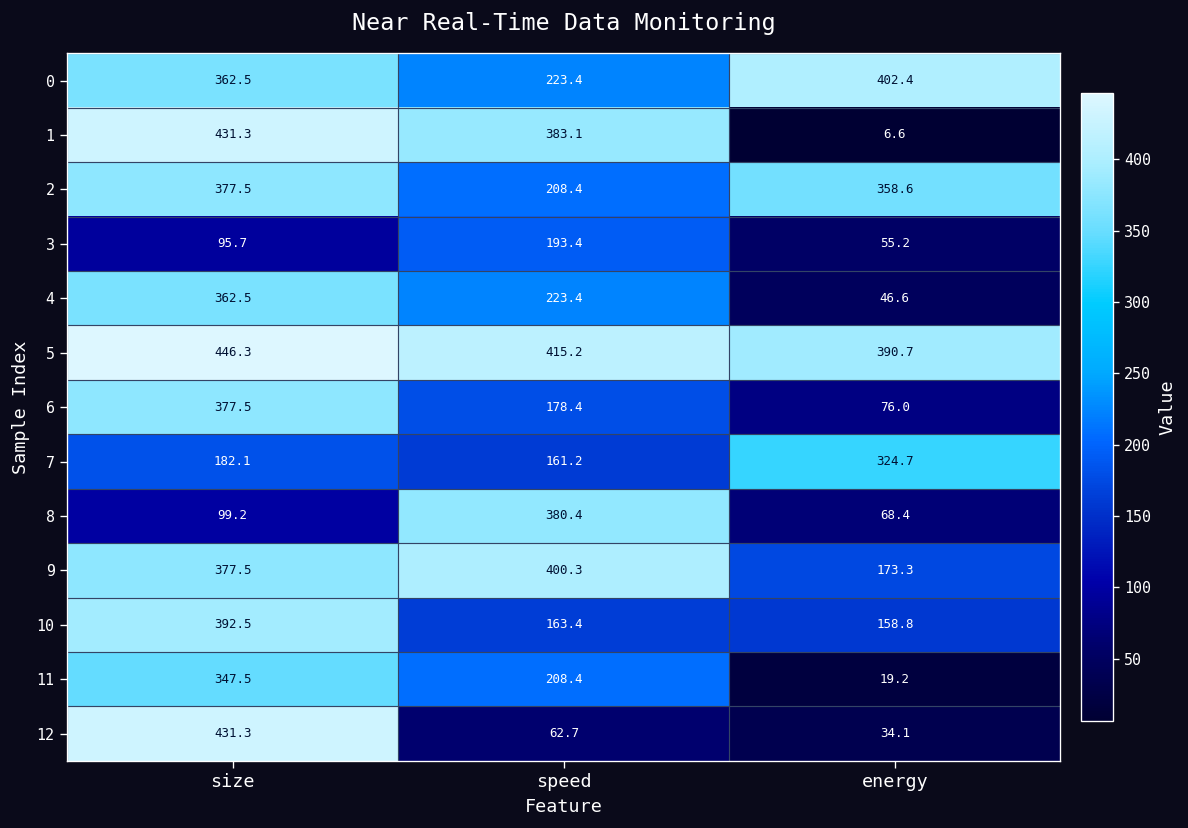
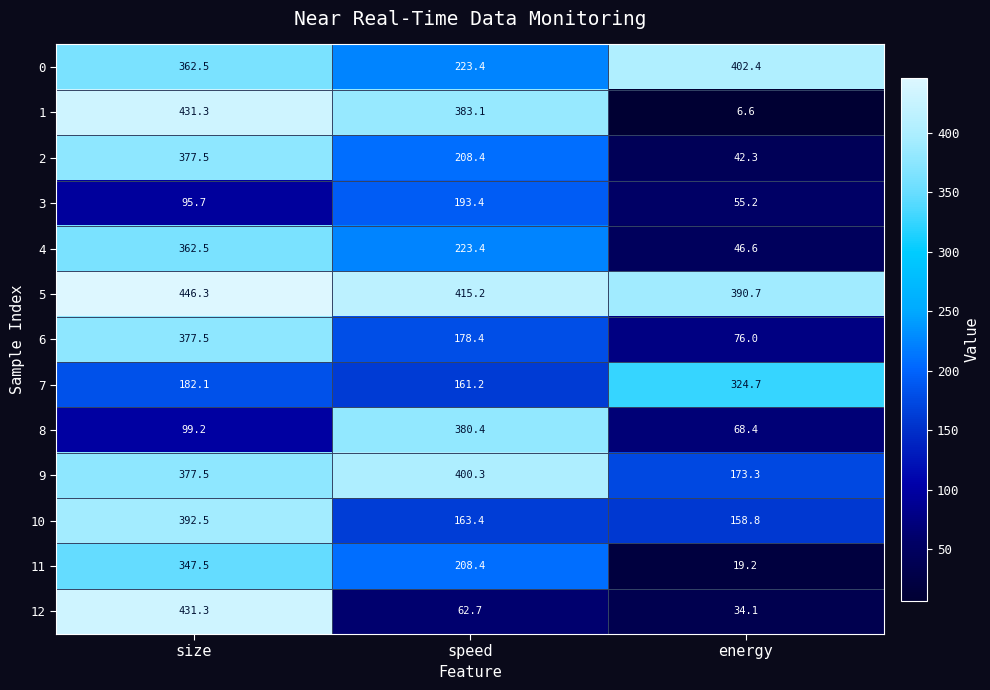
2, energy: 358.6 -> 42.3
